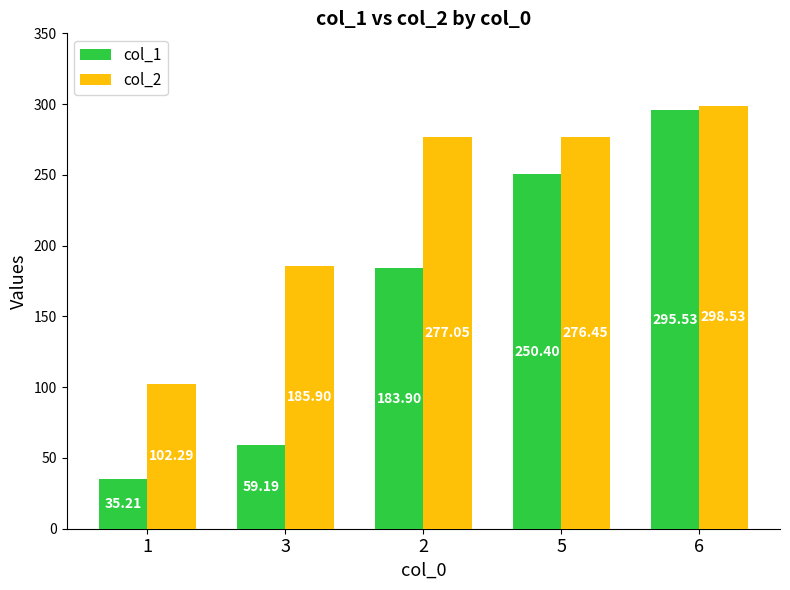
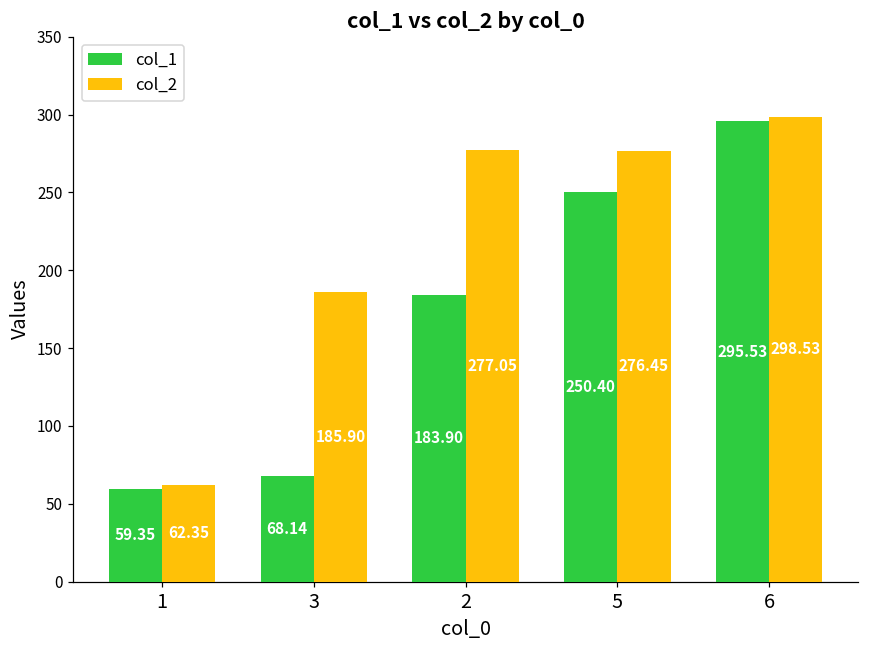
col_1, 1: 35.21 -> 59.35
col_2, 1: 102.29 -> 62.35
col_1, 3: 59.19 -> 68.14
